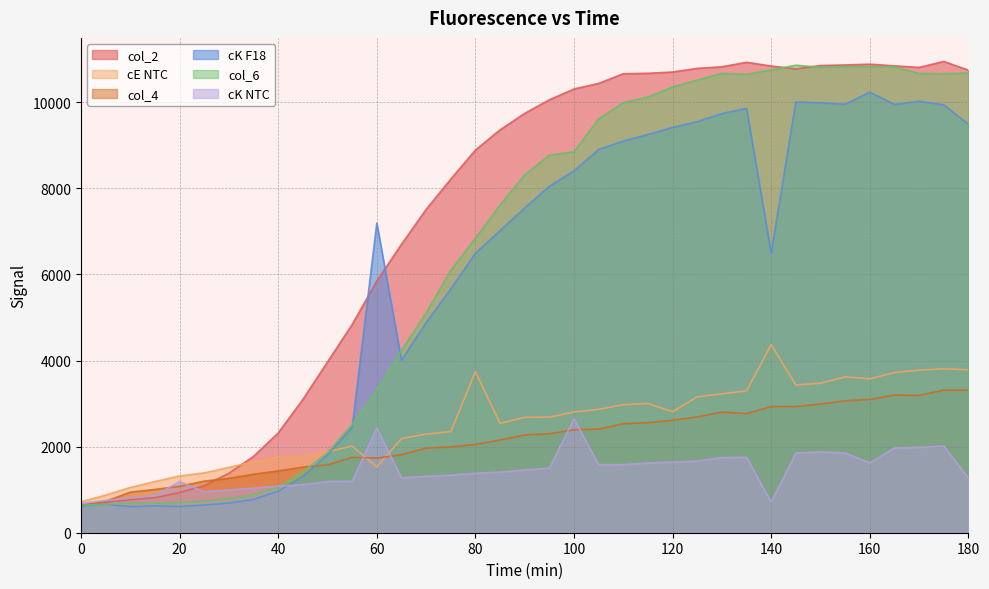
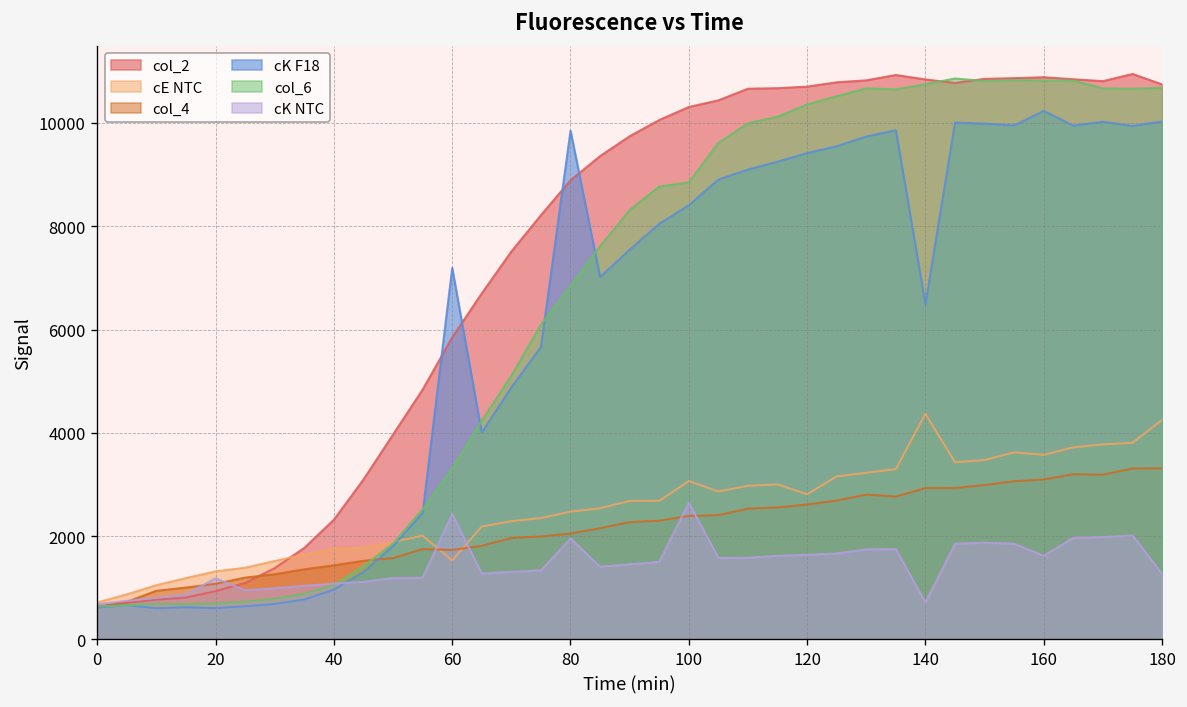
cE NTC, 80: 3700 -> 2500
cK F18, 80: 6500 -> 9900
cK NTC, 80: 1400 -> 2000
cE NTC, 100: 2800 -> 3100
cE NTC, 180: 3800 -> 4200
cK F18, 180: 9500 -> 10000
